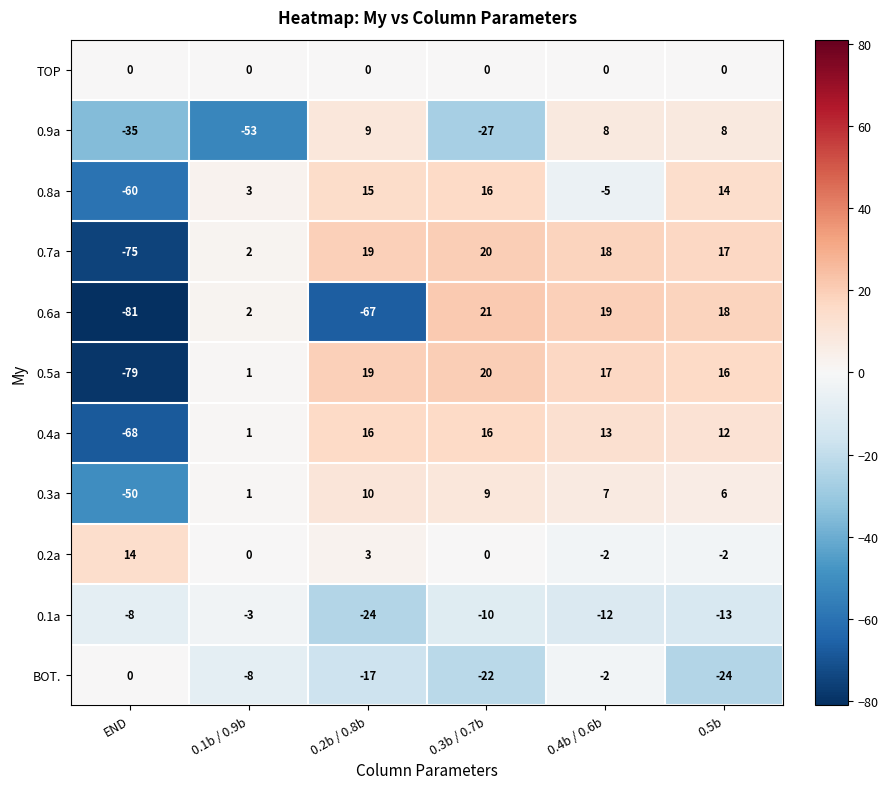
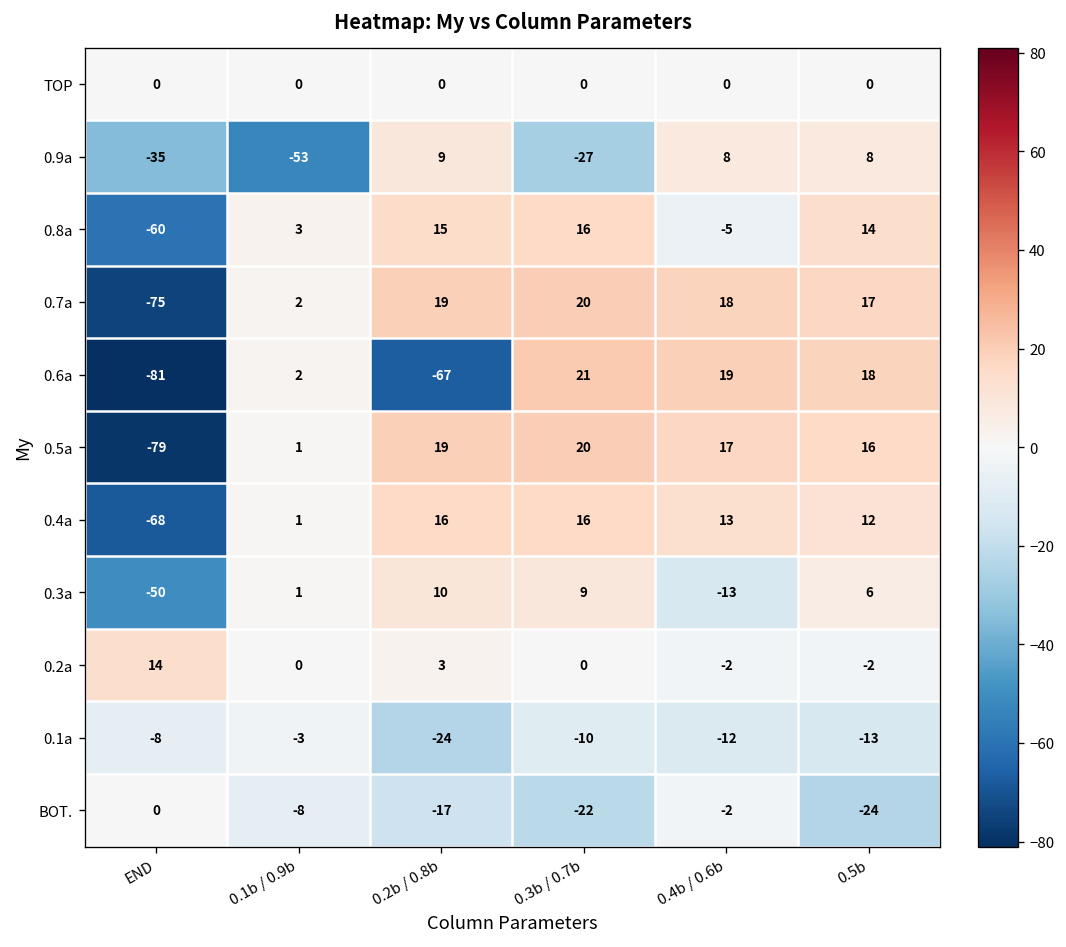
0.3a, 0.4b / 0.6b: 7 -> -13
